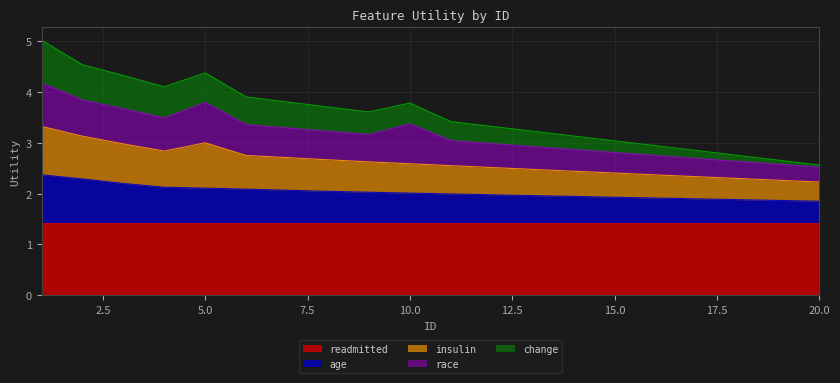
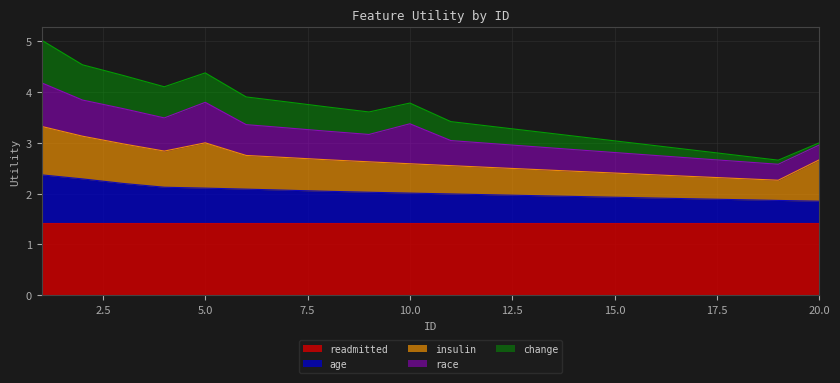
insulin, 20.0: 0.4 -> 0.8
